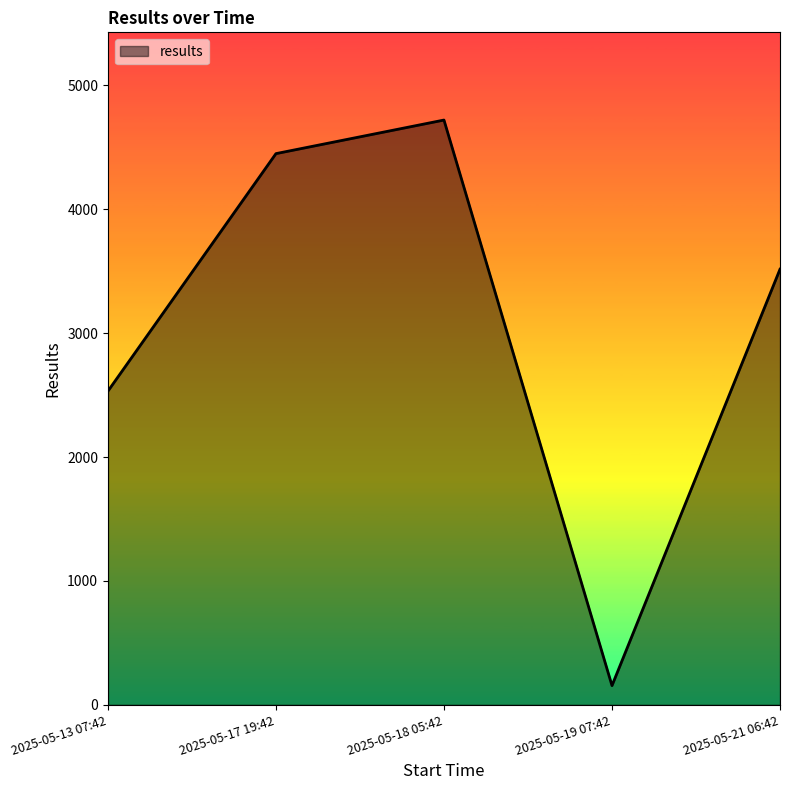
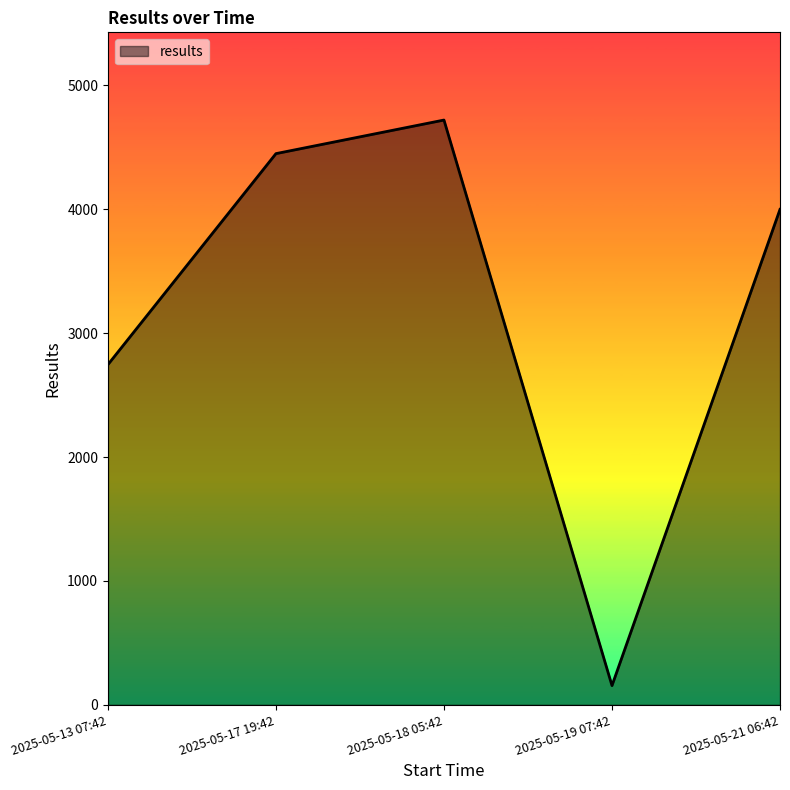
2025-05-13 07:42: 2530 -> 2750
2025-05-21 06:42: 3520 -> 4000
